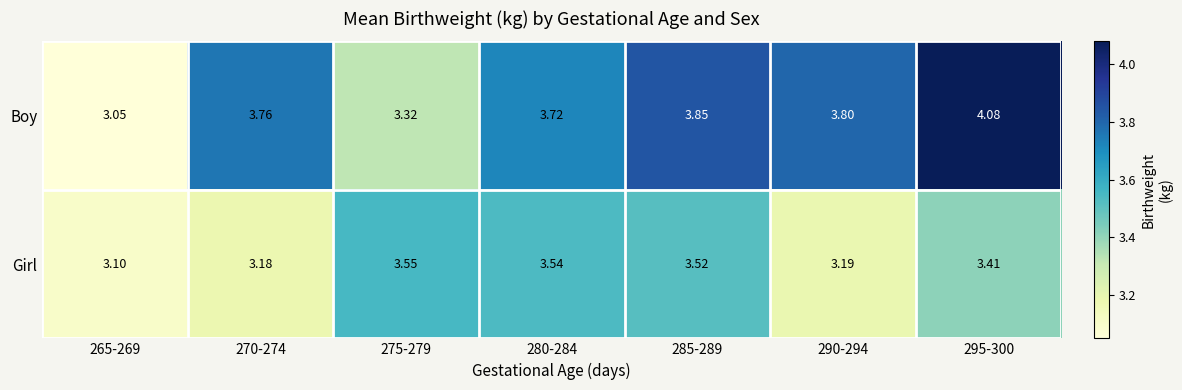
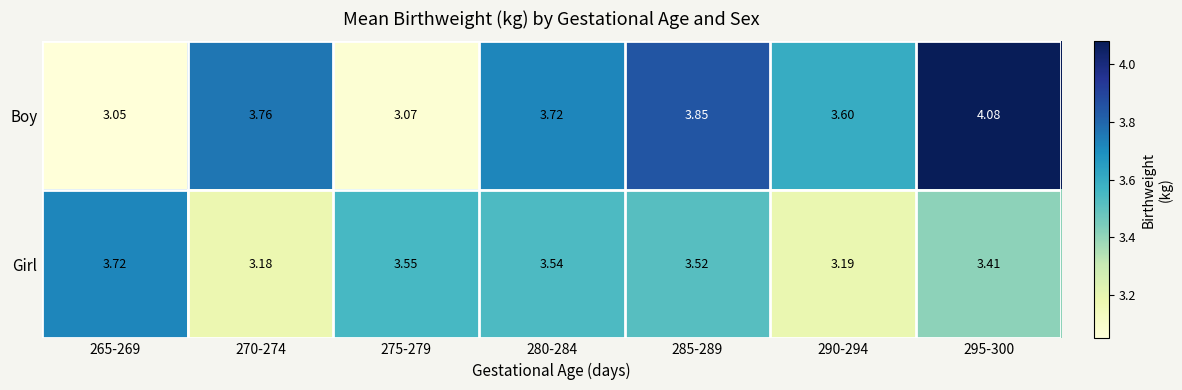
Boy, 275-279: 3.32 -> 3.07
Boy, 290-294: 3.80 -> 3.60
Girl, 265-269: 3.10 -> 3.72
